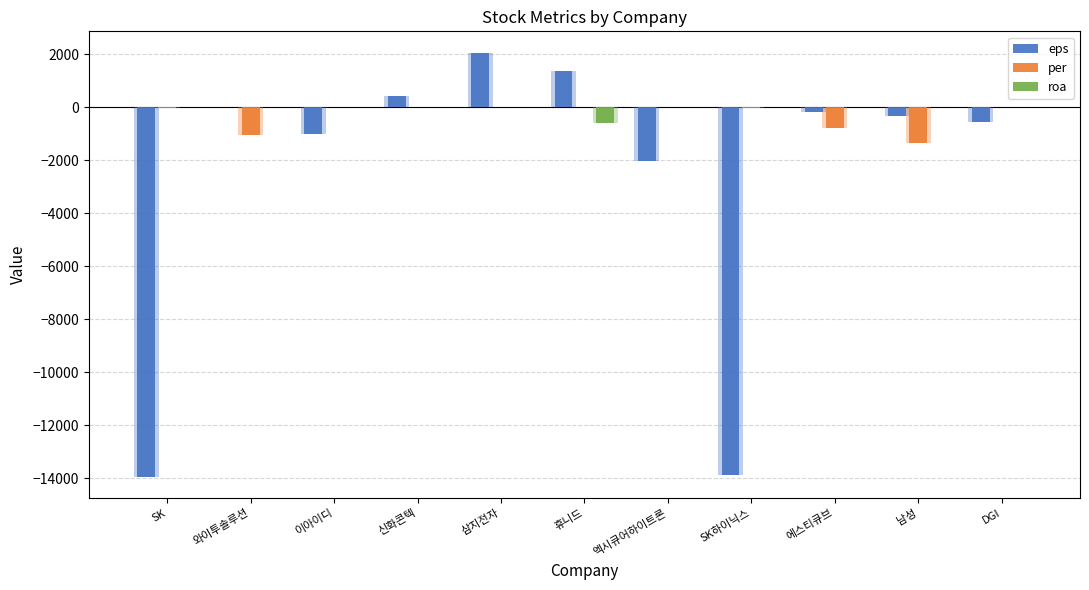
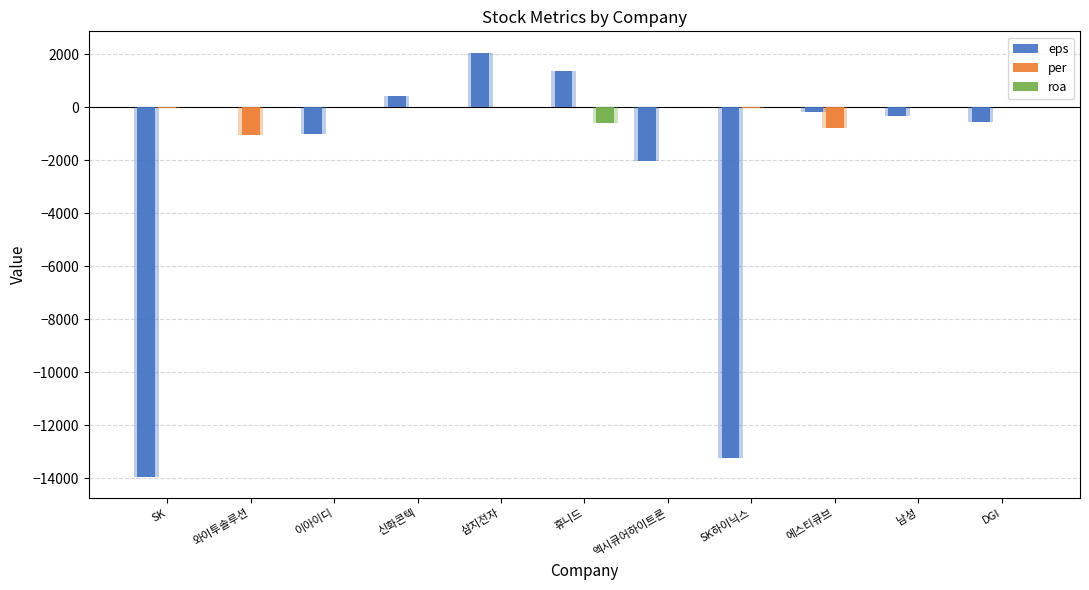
eps, SK하이닉스: -13900 -> -13200
per, 남성: -1400 -> 0
